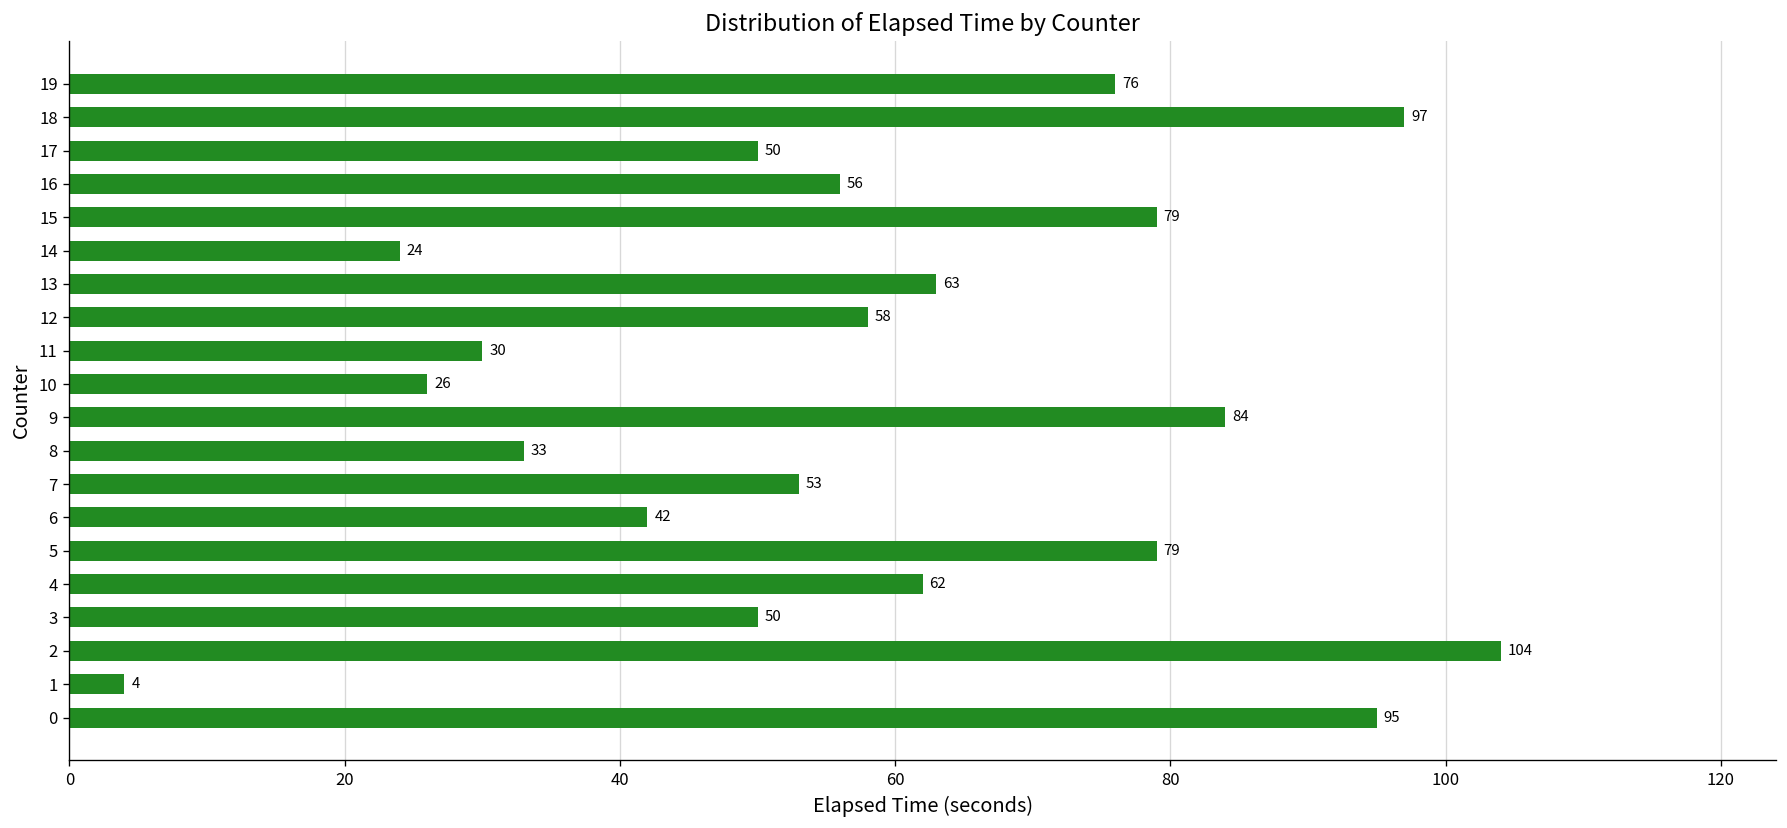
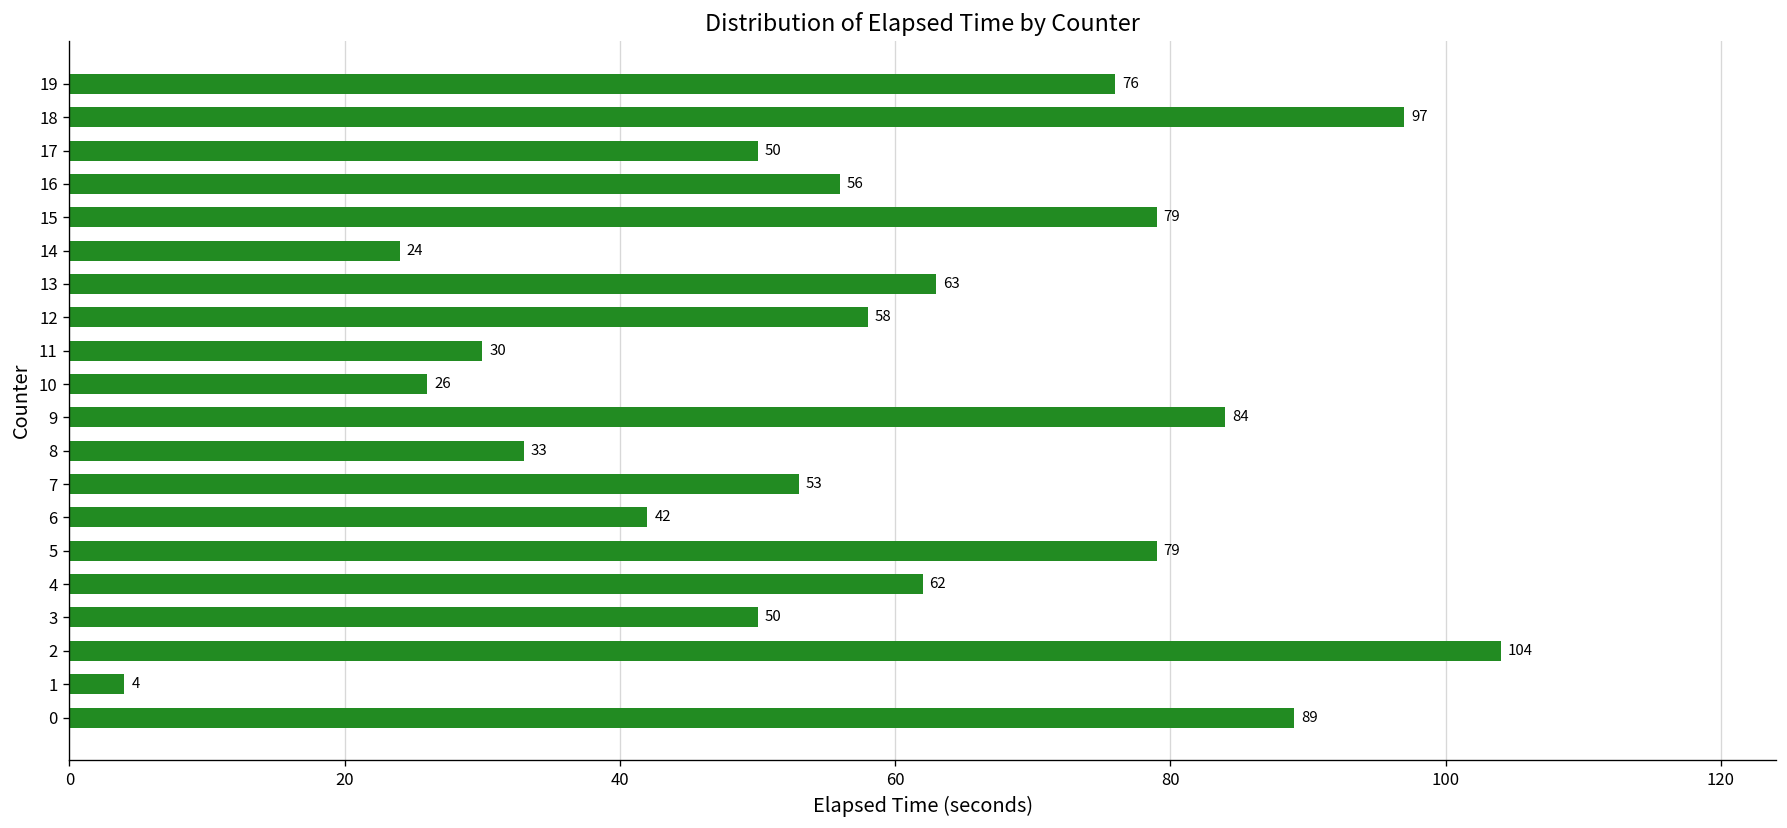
0: 95 -> 89
